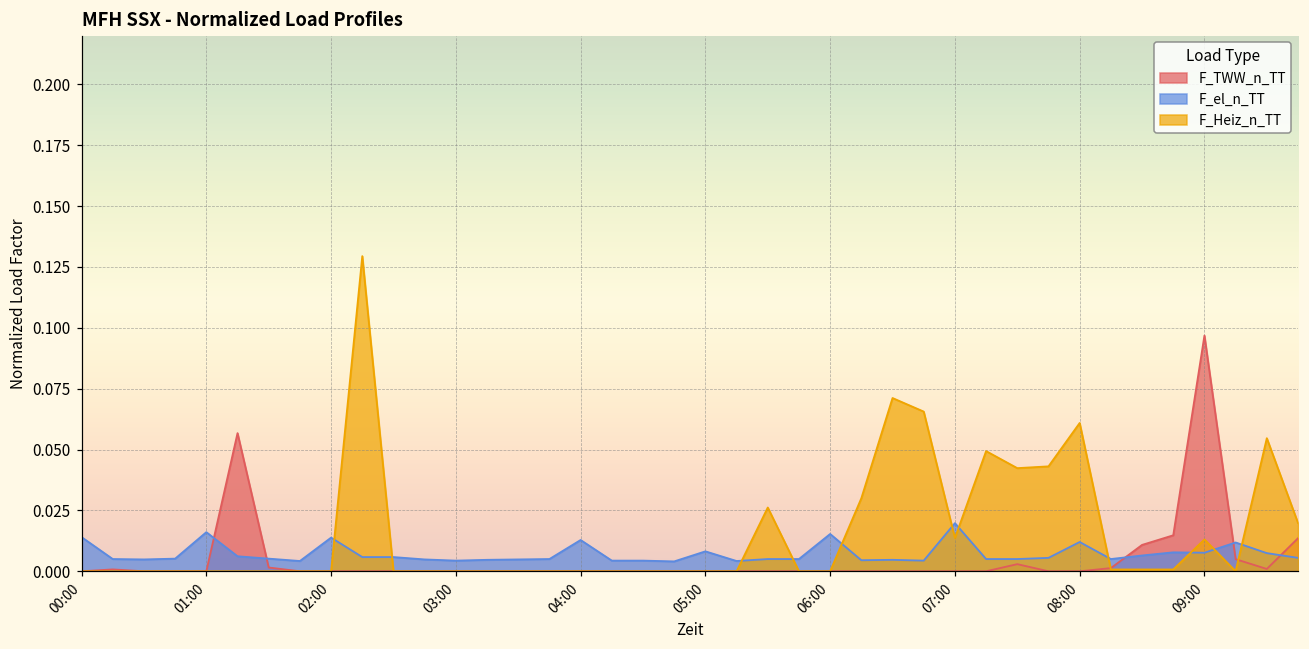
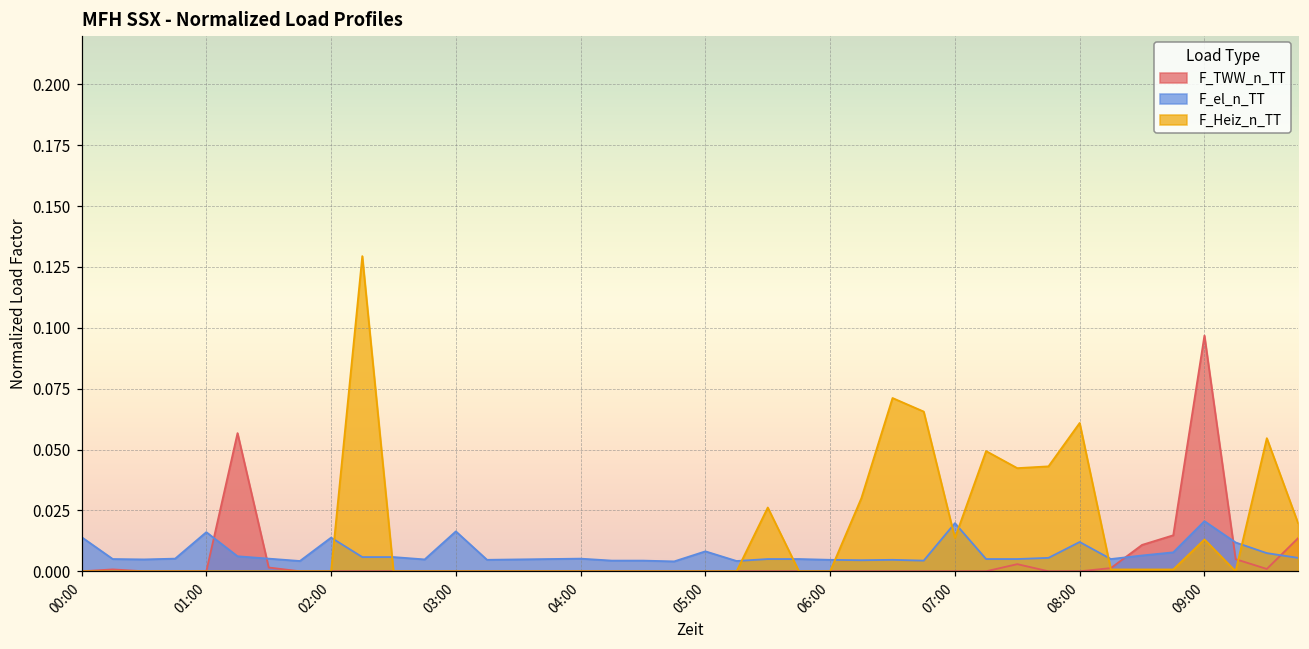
F_el_n_TT, 03:00: 0.004 -> 0.016
F_el_n_TT, 04:00: 0.013 -> 0.005
F_el_n_TT, 06:00: 0.015 -> 0.005
F_el_n_TT, 09:00: 0.008 -> 0.021
